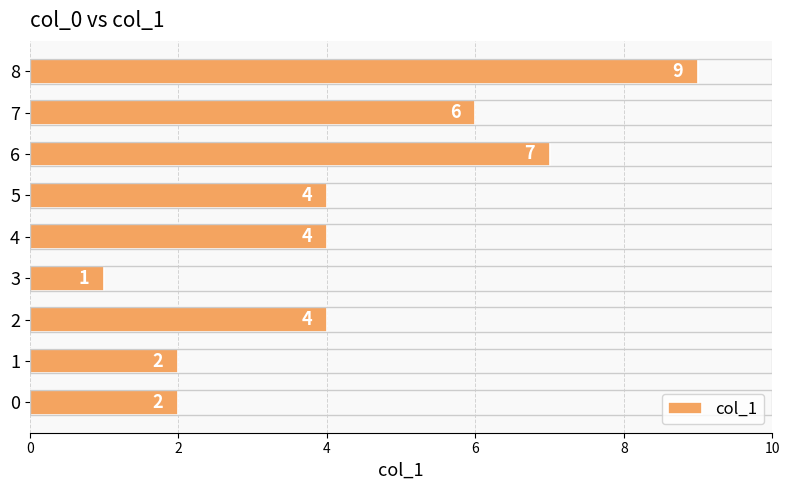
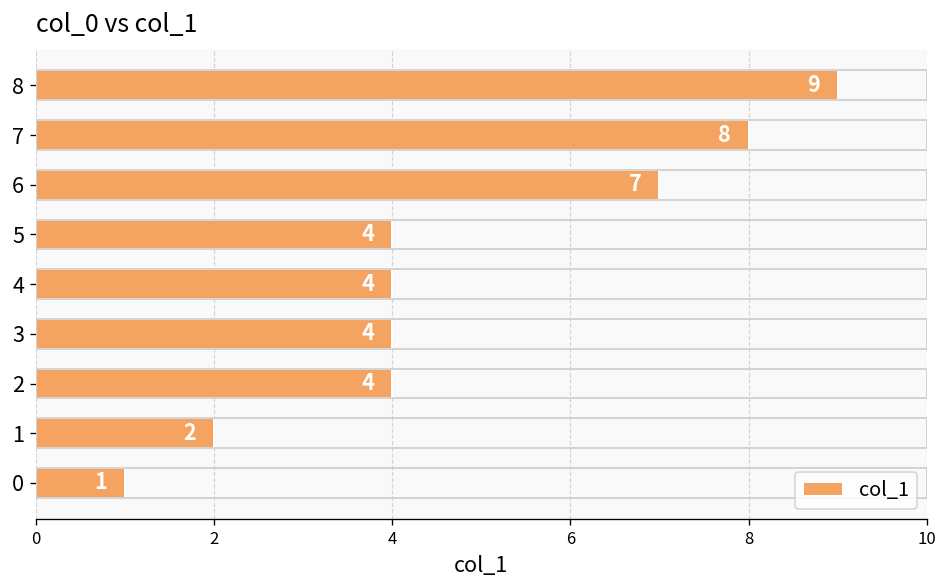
7: 6 -> 8
3: 1 -> 4
0: 2 -> 1
